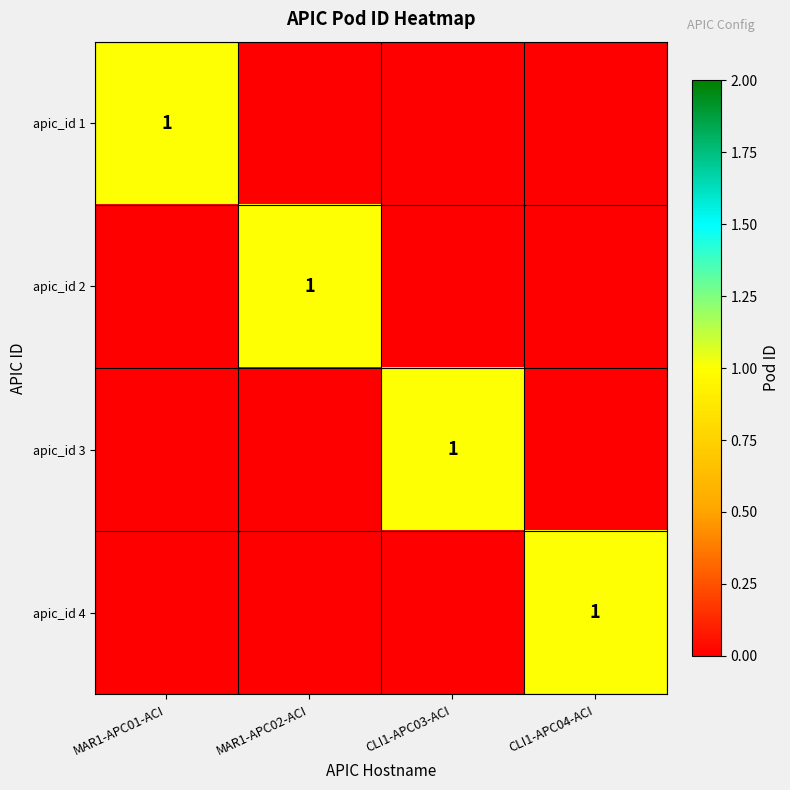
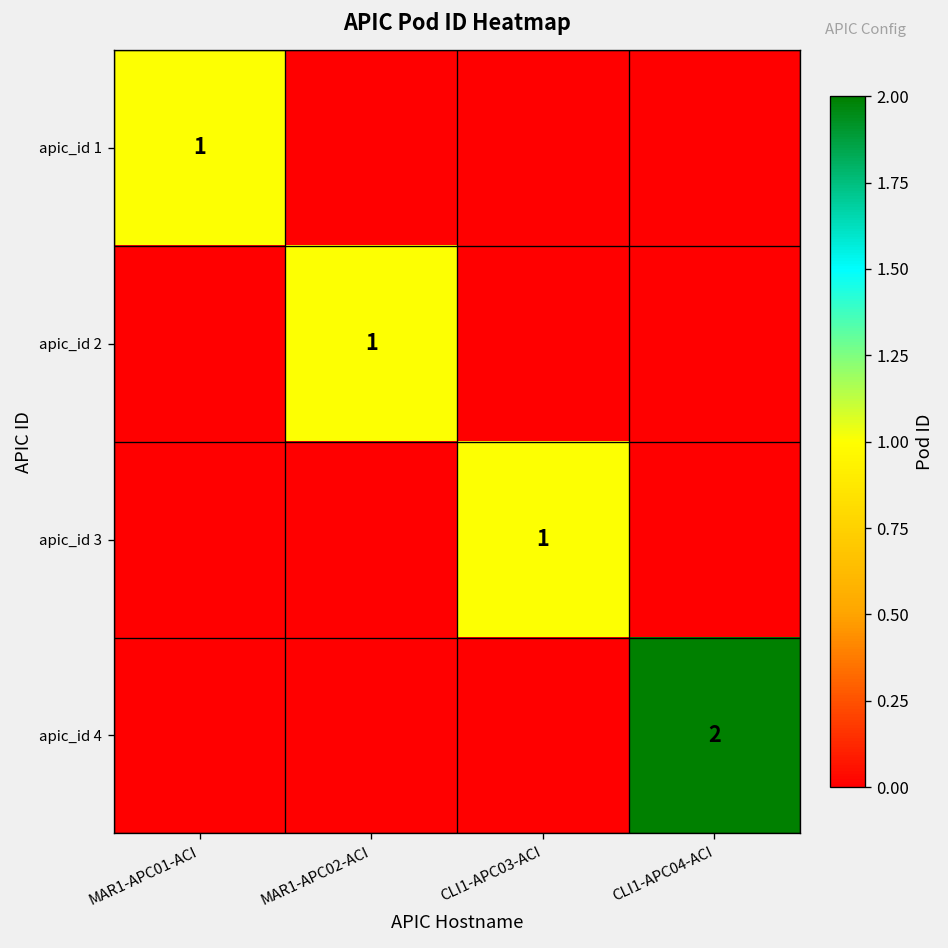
apic_id 4, CLI1-APC04-ACI: 1 -> 2
